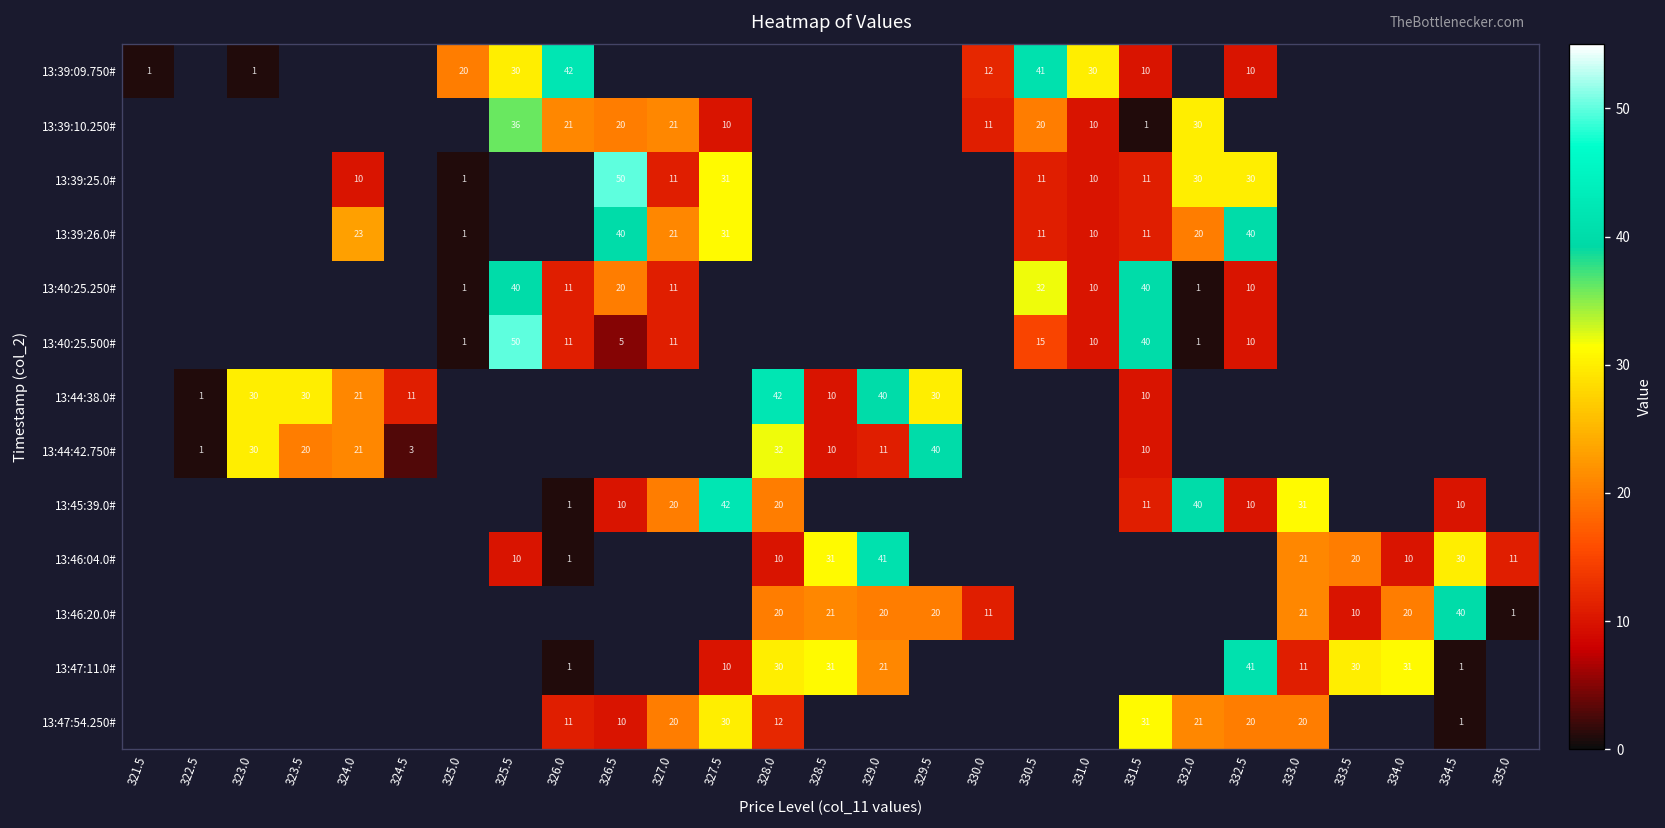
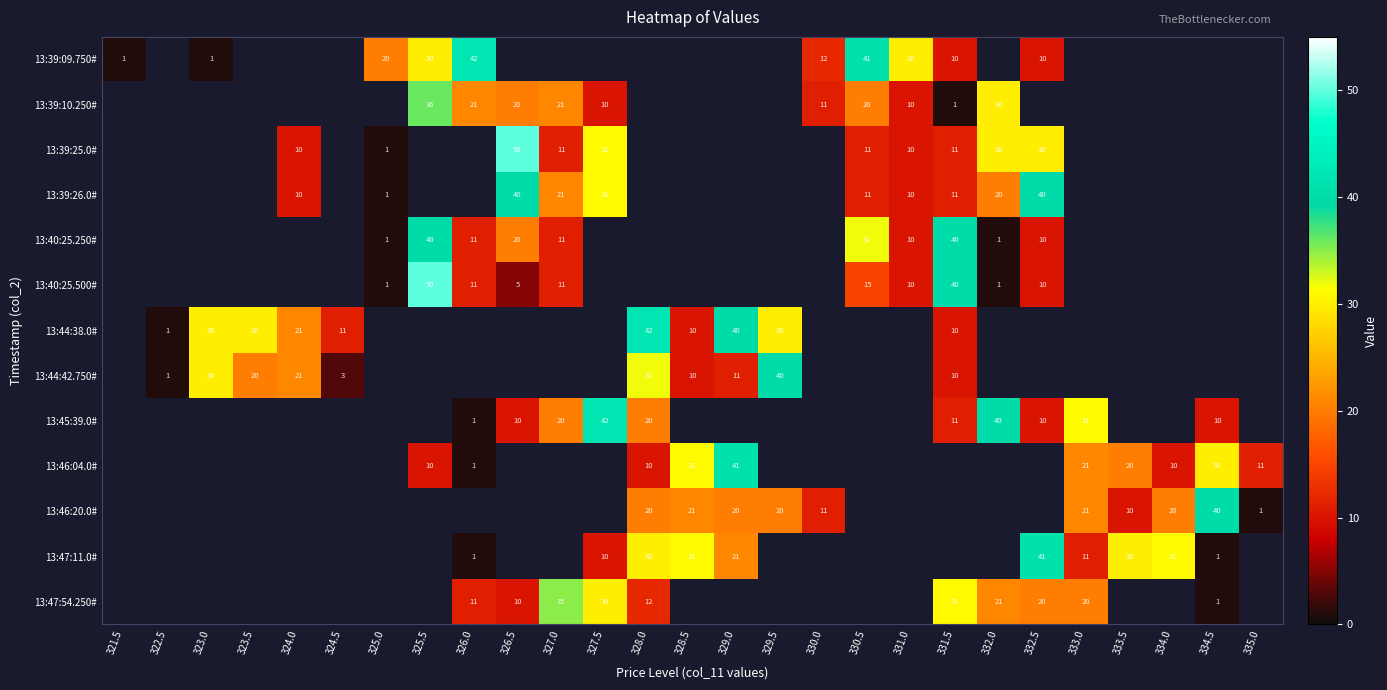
13:39:26.0#, 324.0: 23 -> 10
13:47:54.250#, 327.0: 20 -> 35
